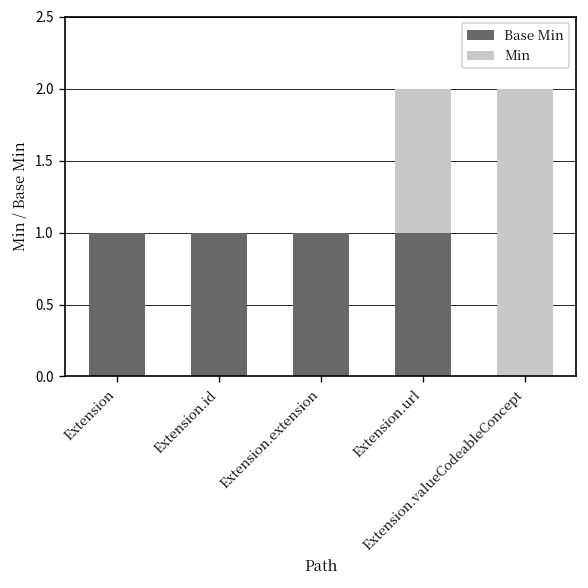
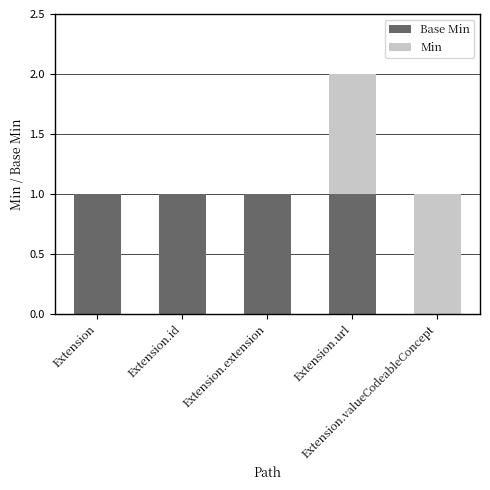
Min, Extension.valueCodeableConcept: 2 -> 1
